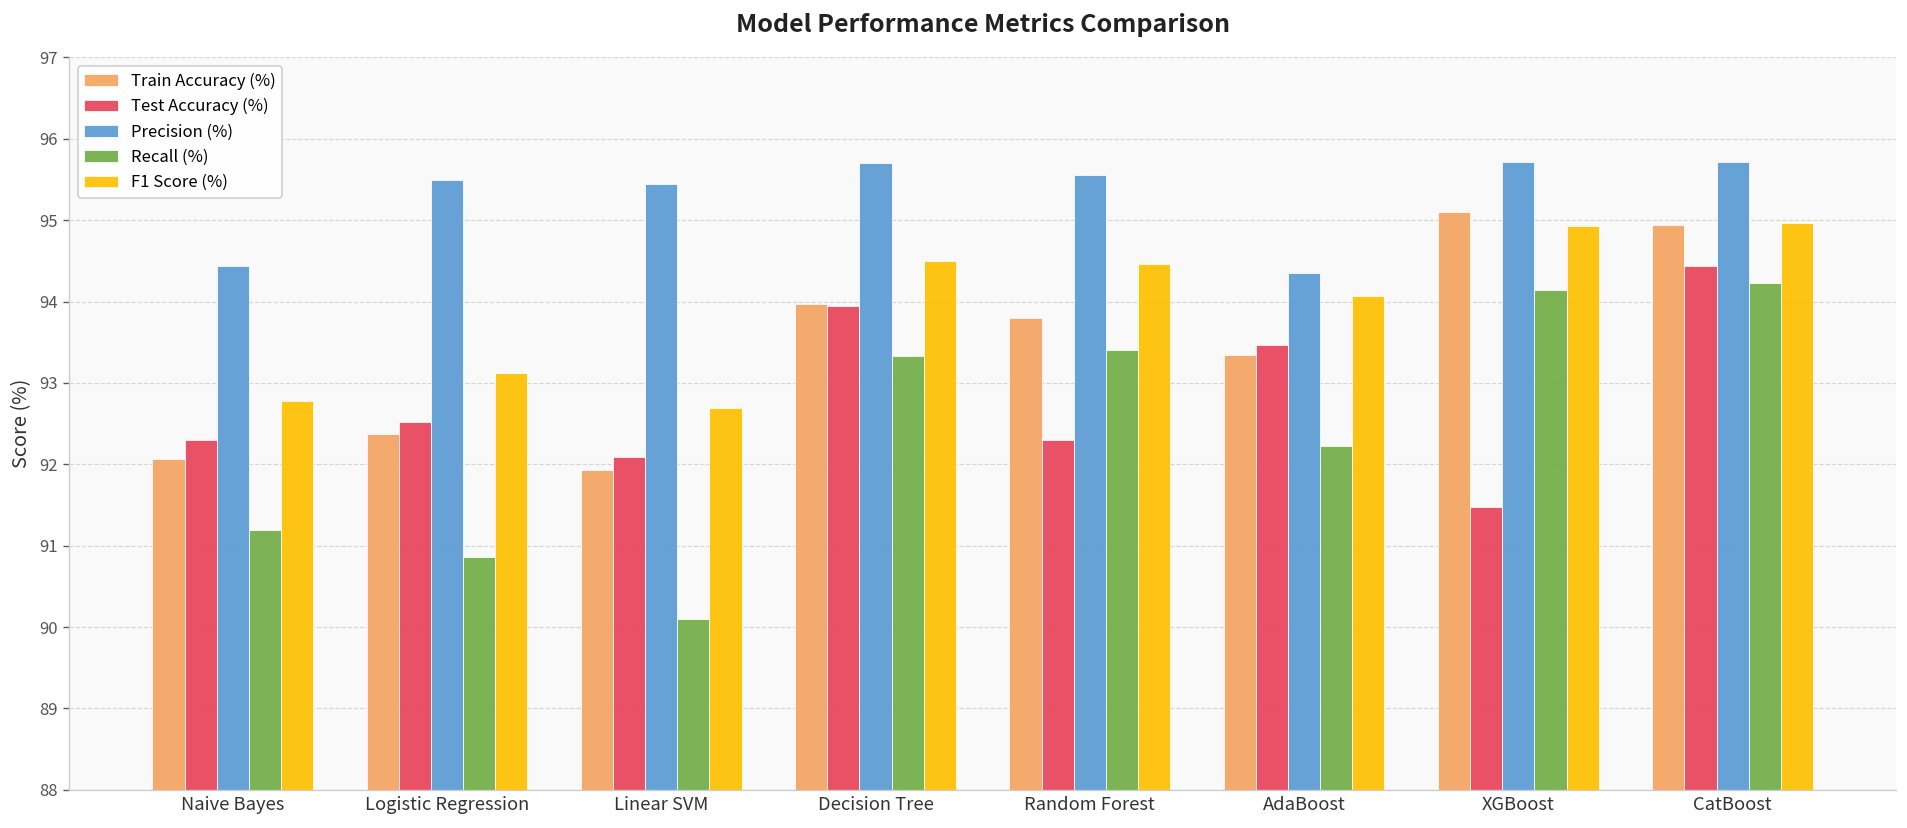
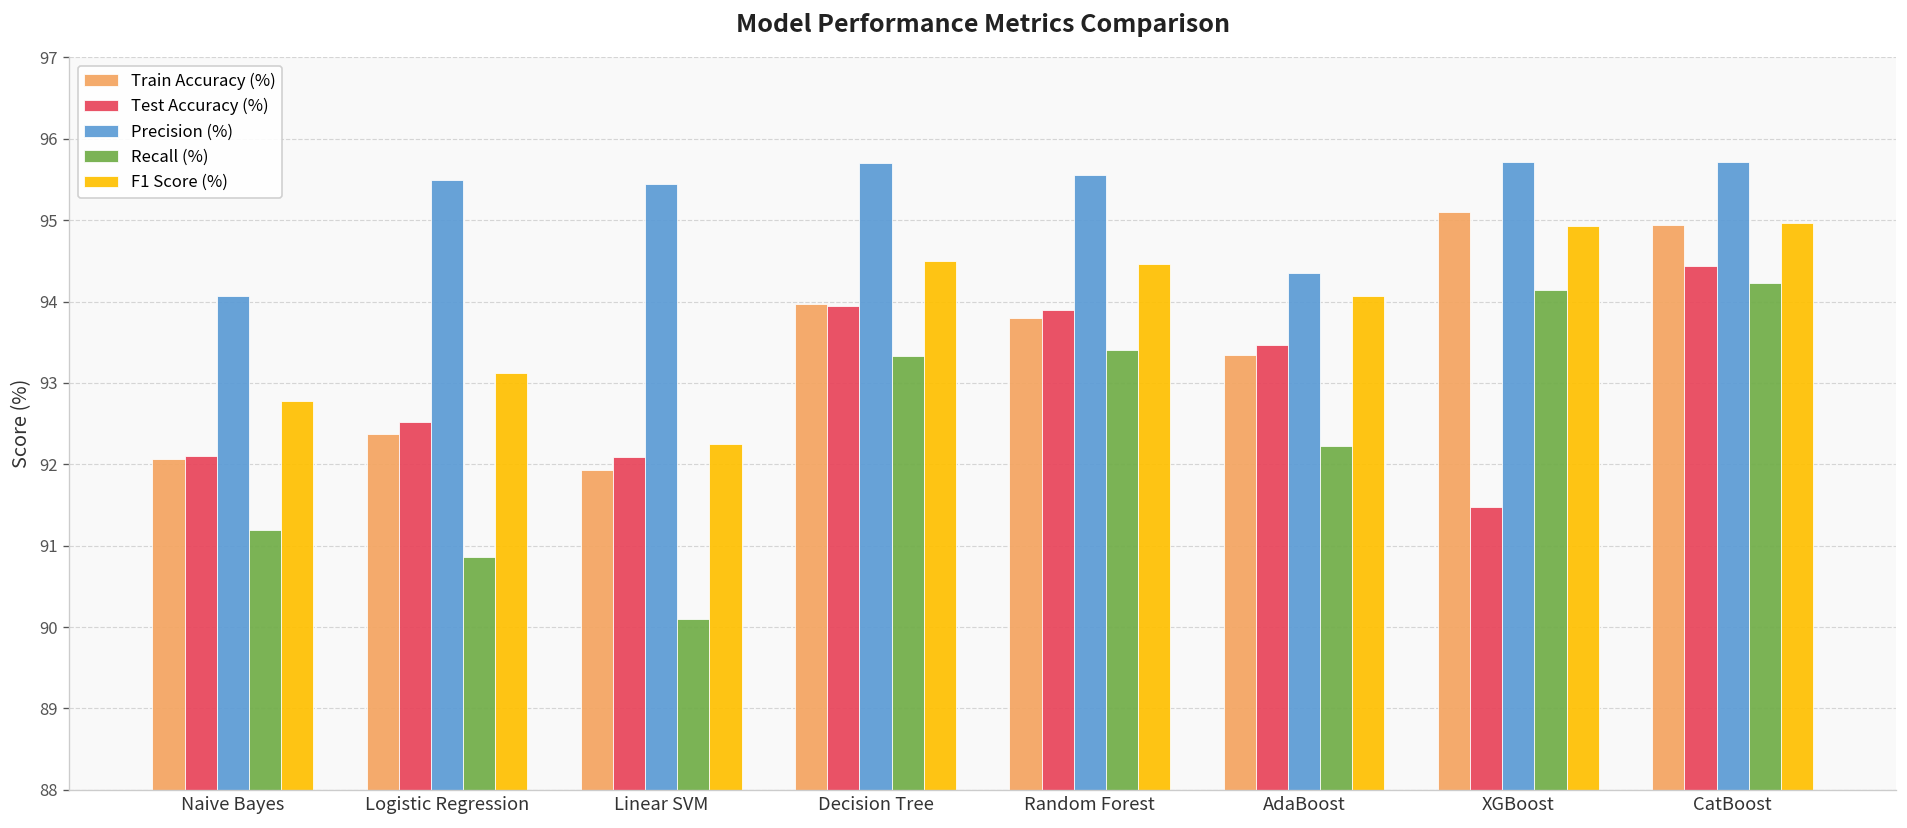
Test Accuracy (%), Naive Bayes: 92.3 -> 92.1
Precision (%), Naive Bayes: 94.4 -> 94.1
F1 Score (%), Linear SVM: 92.7 -> 92.3
Test Accuracy (%), Random Forest: 92.3 -> 93.9
